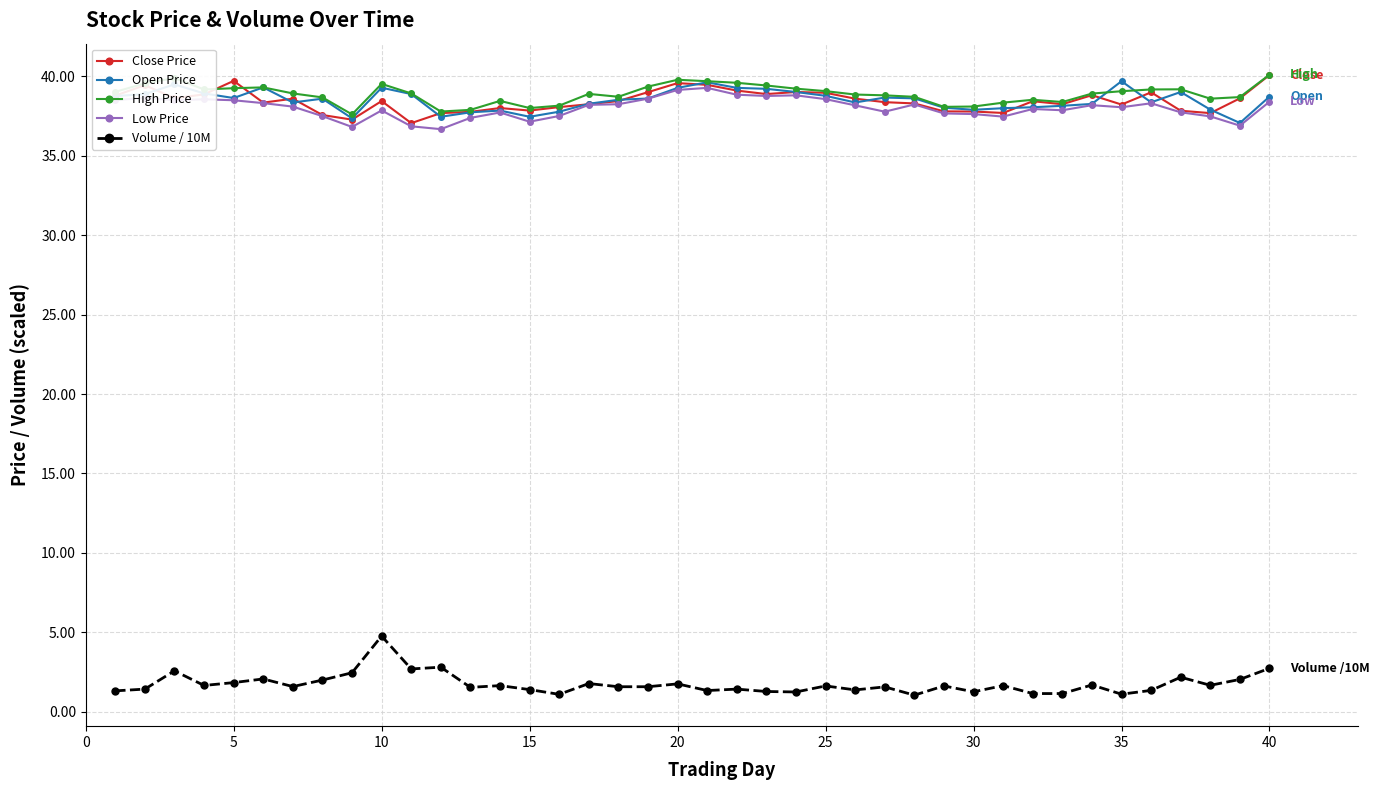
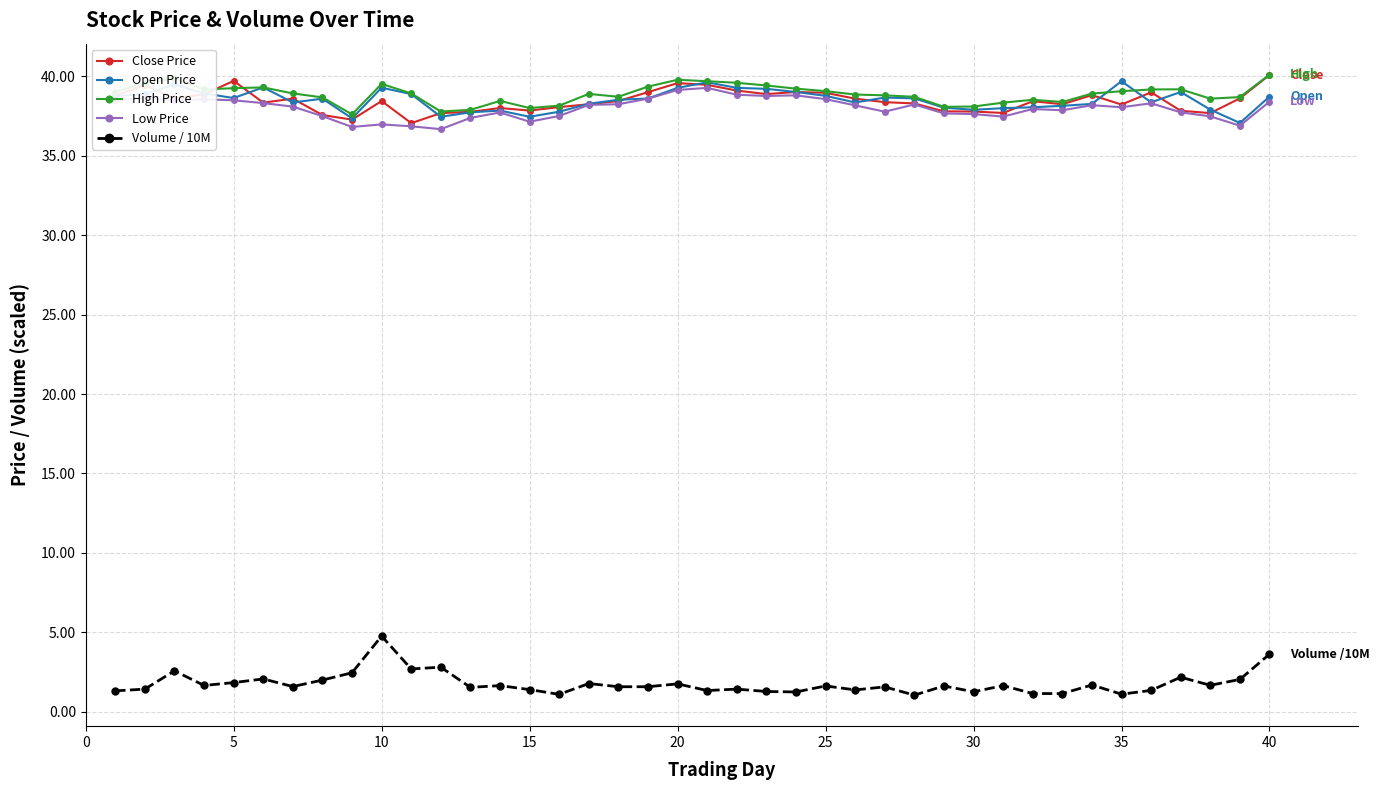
Low Price, 10: 37.9 -> 37.0
Volume / 10M, 40: 2.7 -> 3.6
